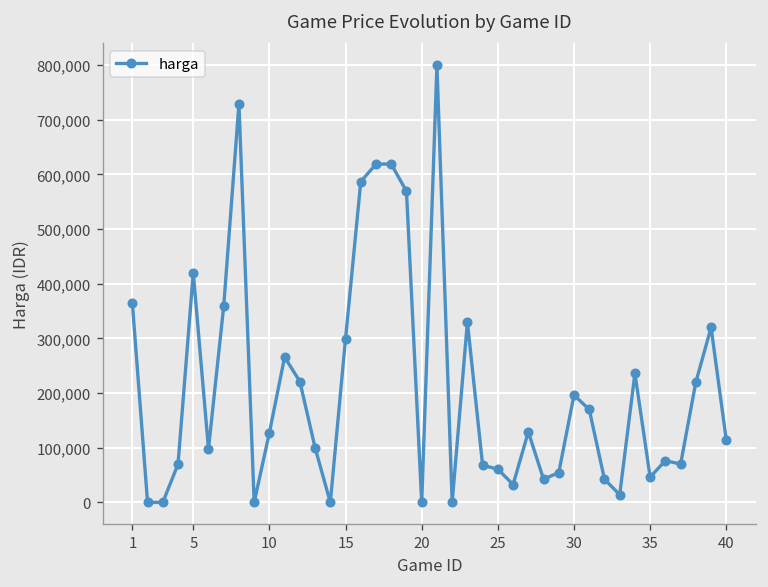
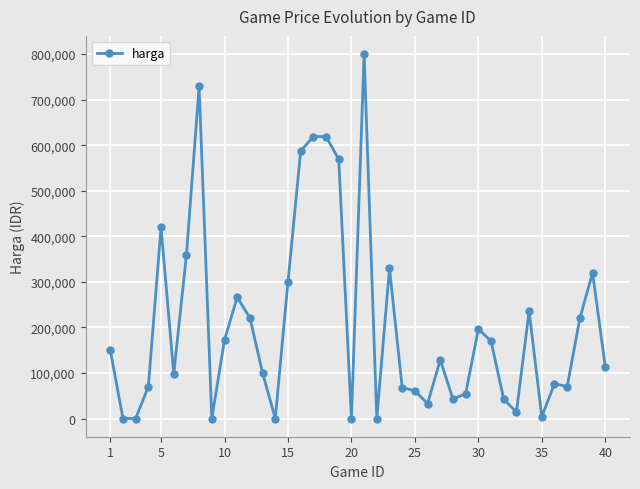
1: 370,000 -> 150,000
10: 130,000 -> 170,000
35: 50,000 -> 0
